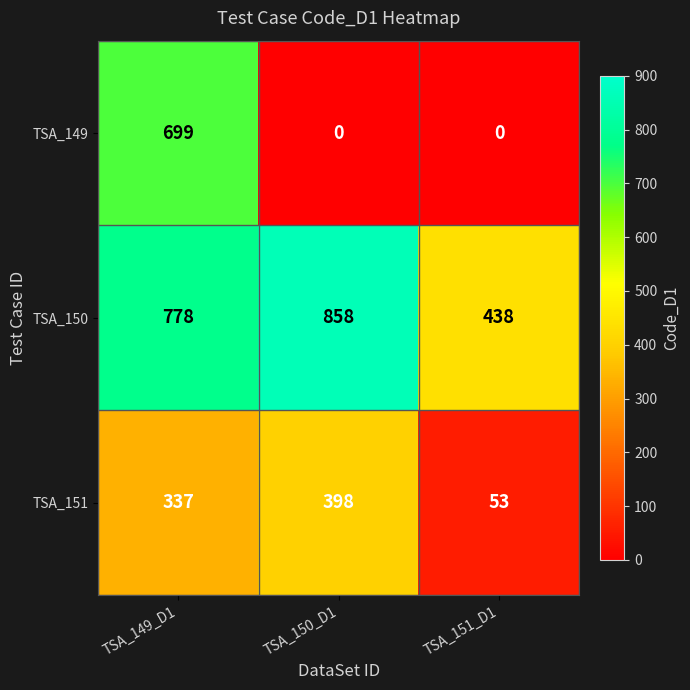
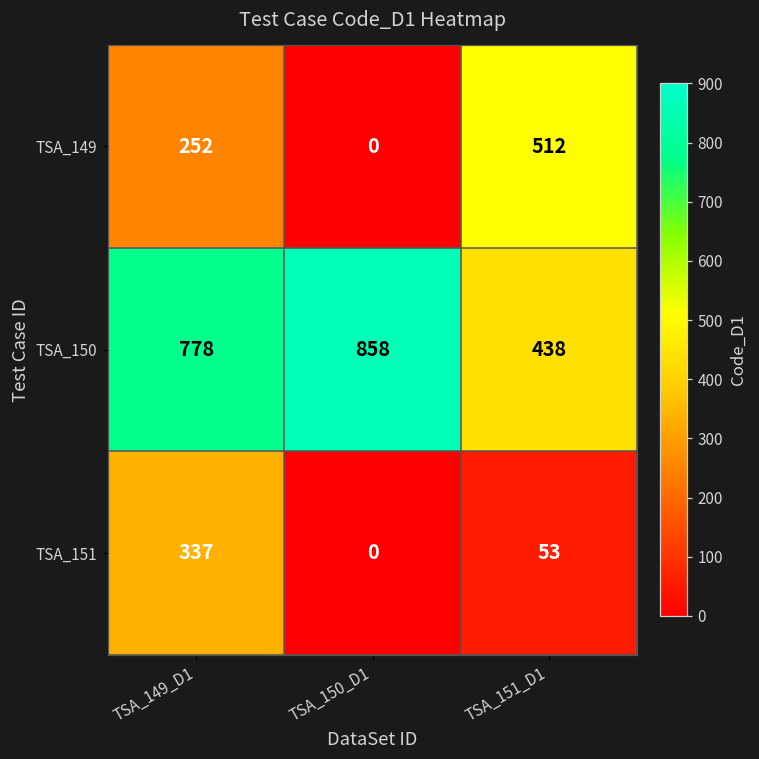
TSA_149, TSA_149_D1: 699 -> 252
TSA_149, TSA_151_D1: 0 -> 512
TSA_151, TSA_150_D1: 398 -> 0
